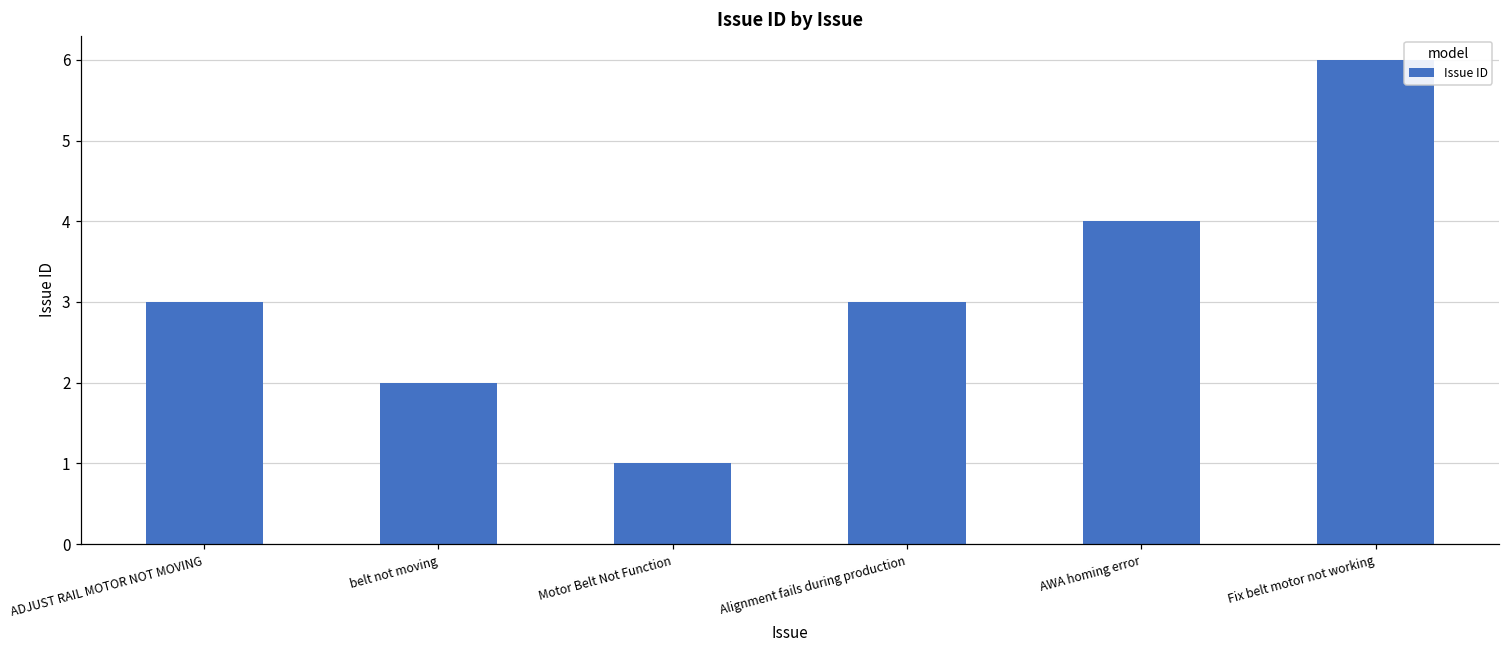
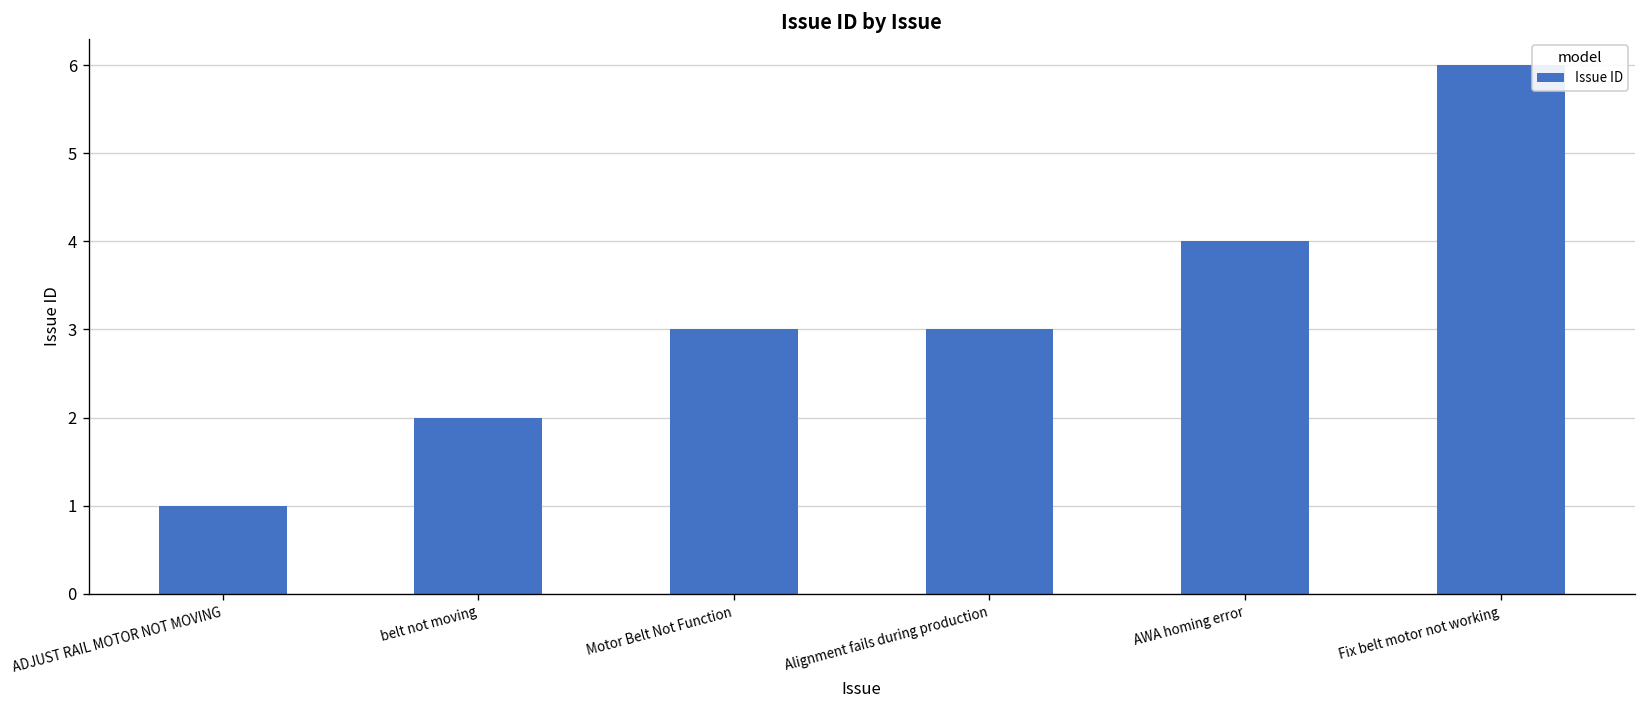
ADJUST RAIL MOTOR NOT MOVING: 3 -> 1
Motor Belt Not Function: 1 -> 3
